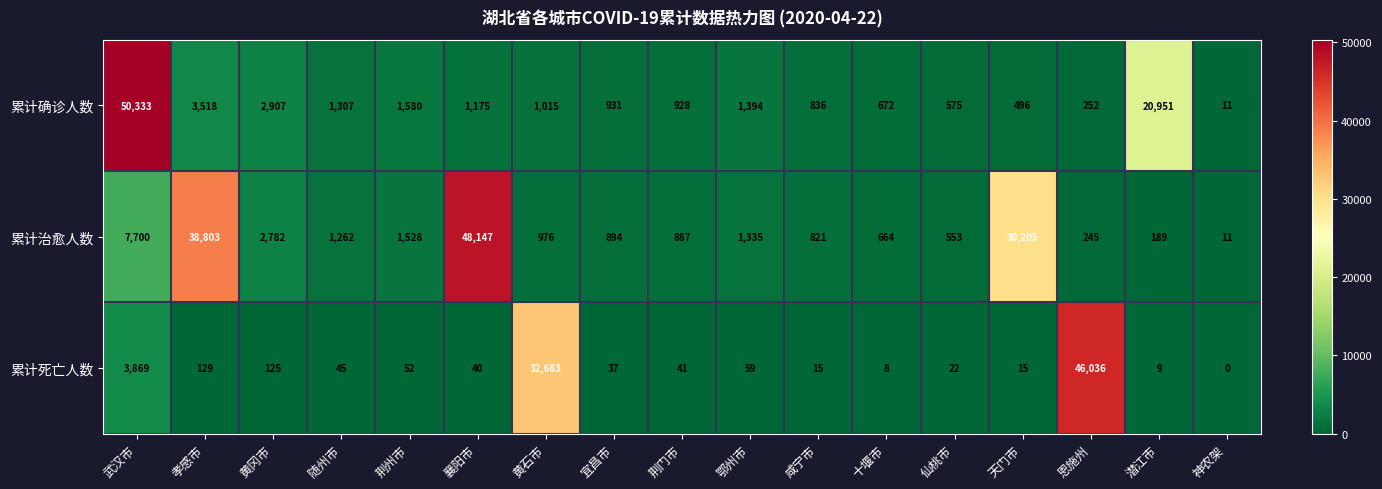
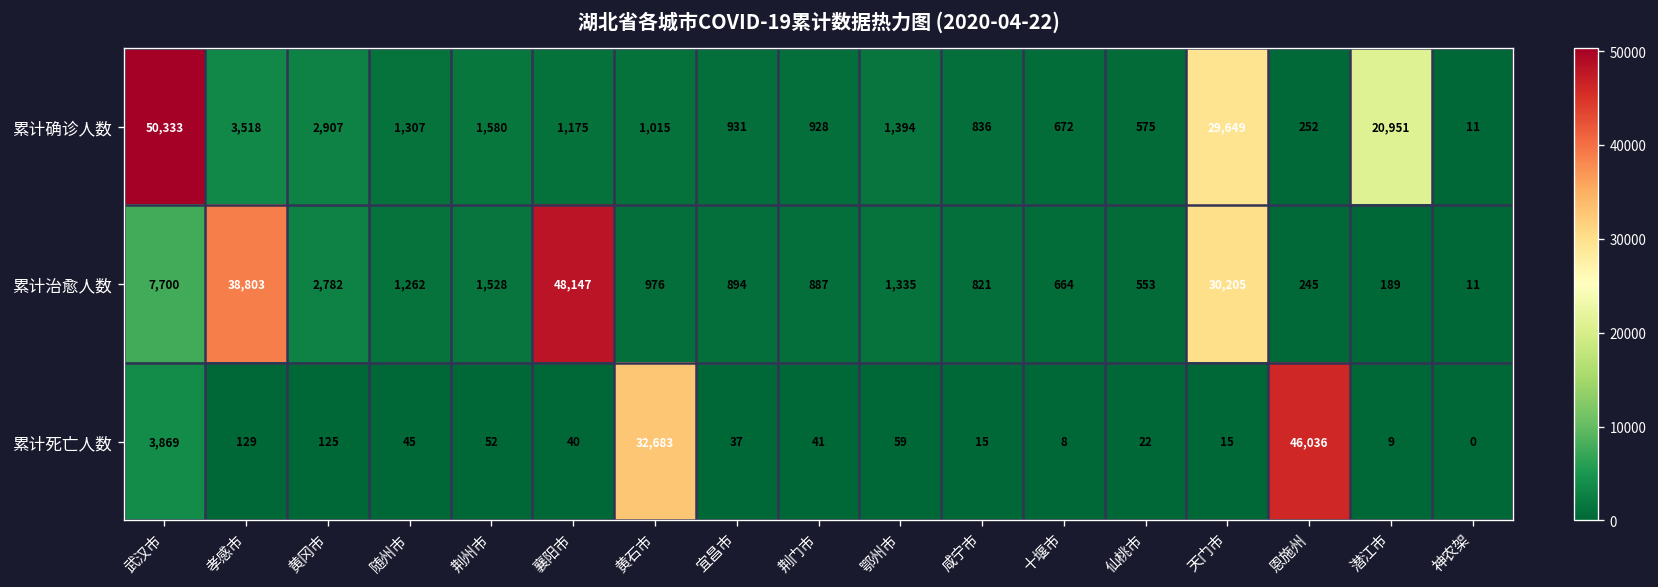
累计确诊人数, 天门市: 496 -> 29,649
